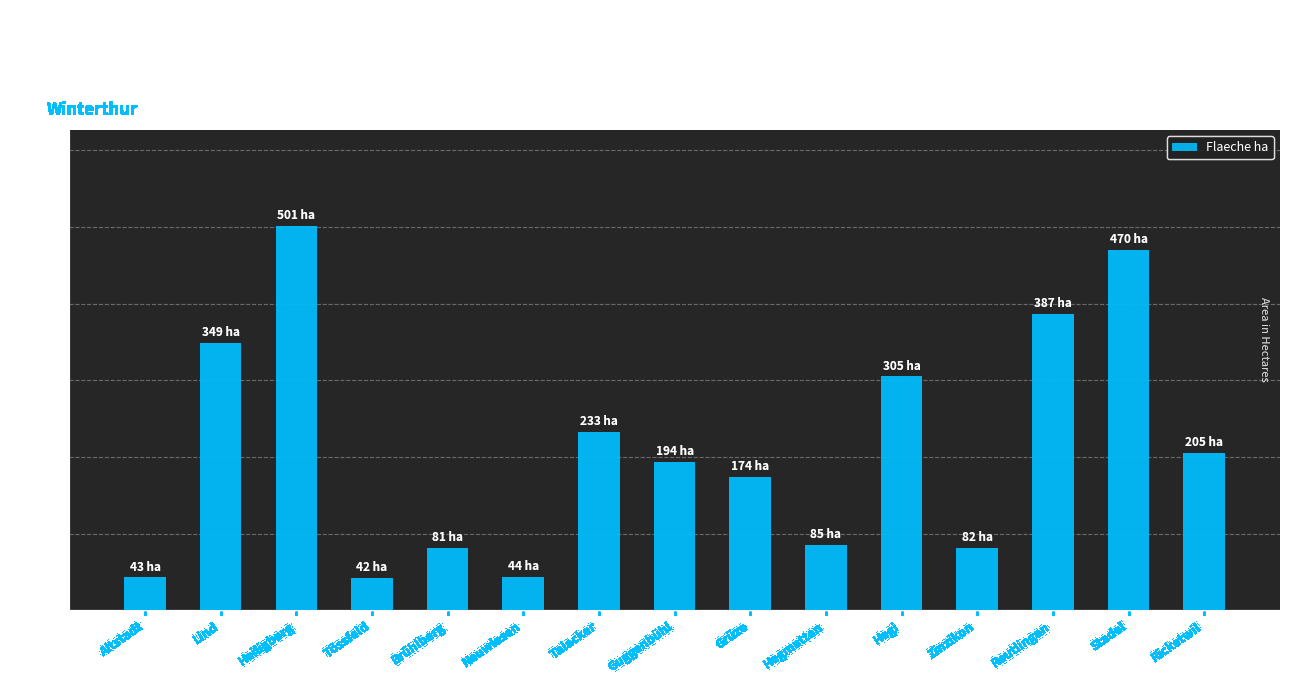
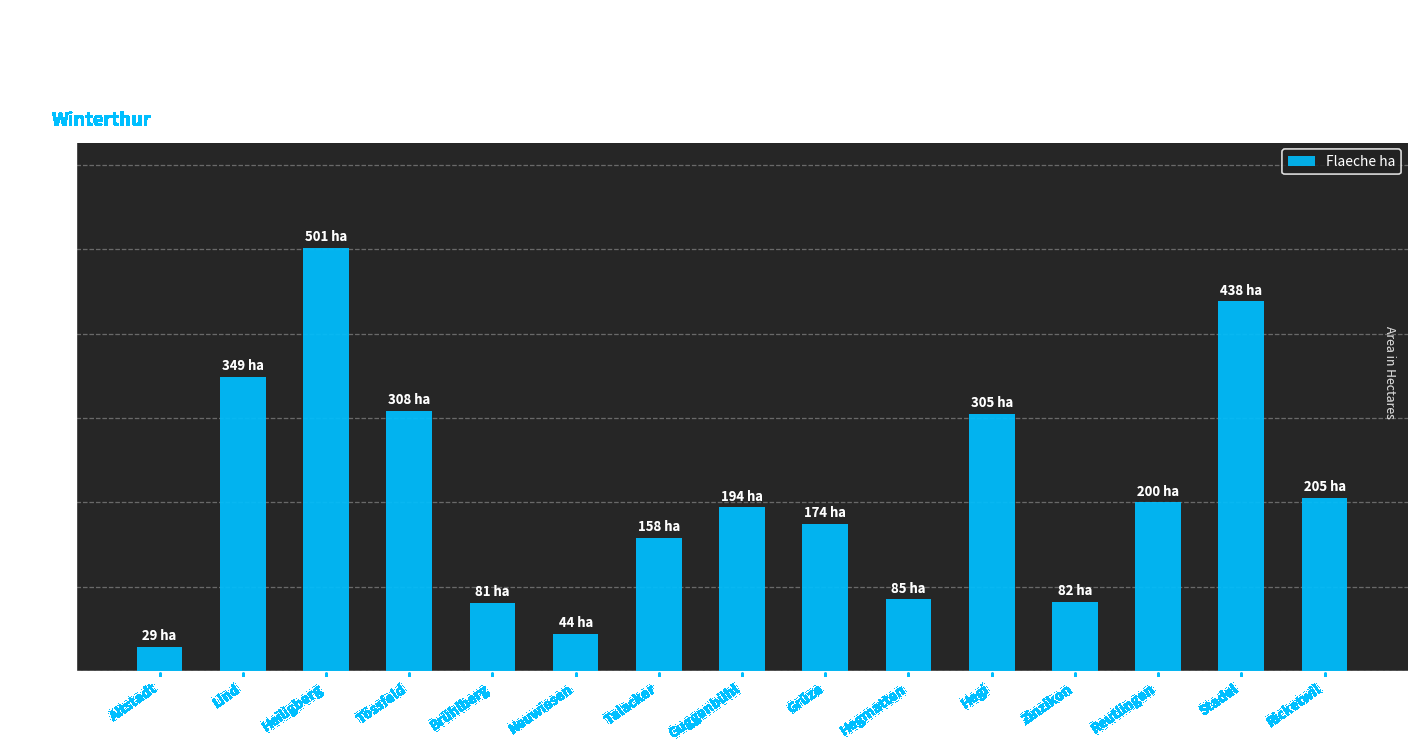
Altstadt: 43 -> 29
Tössfeld: 42 -> 308
Talacker: 233 -> 158
Reutlingen: 387 -> 200
Stadel: 470 -> 438
